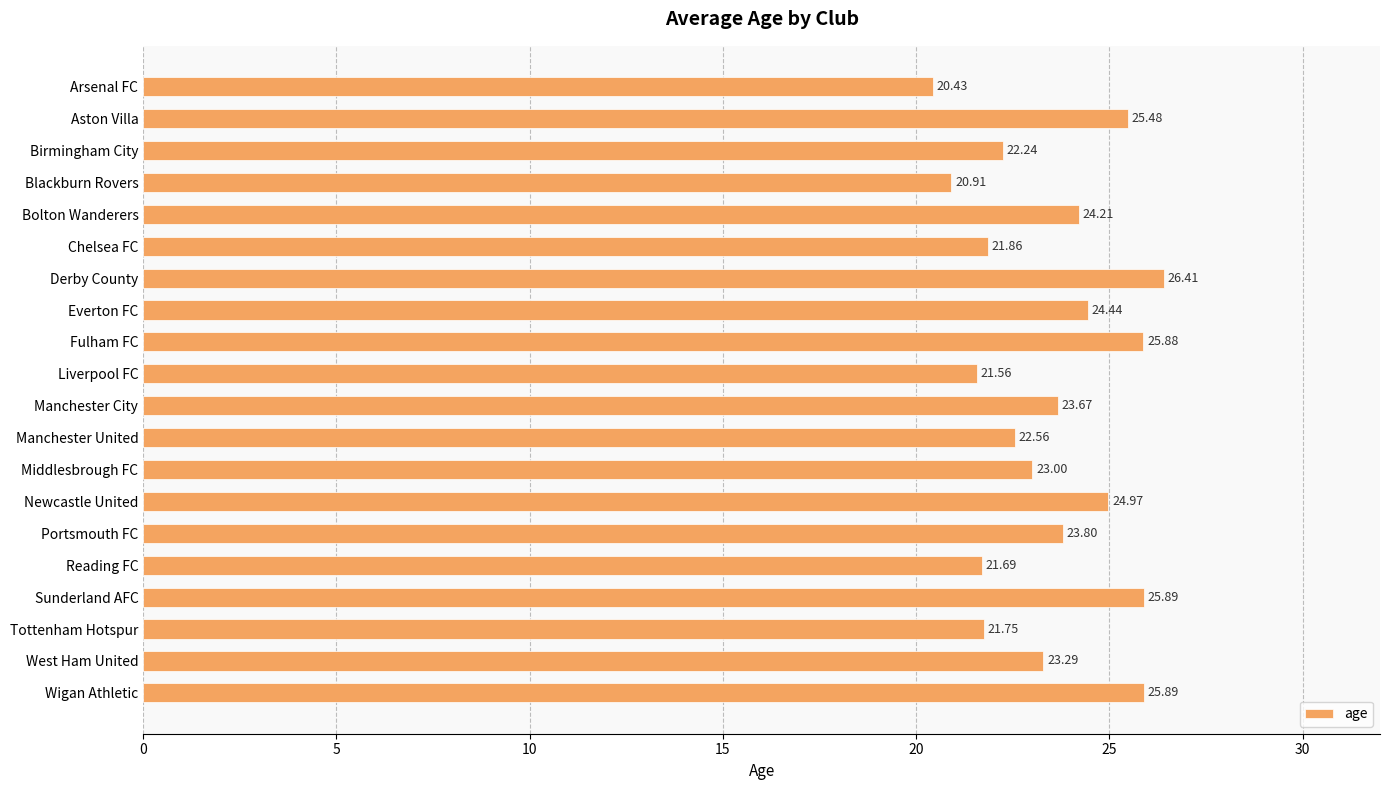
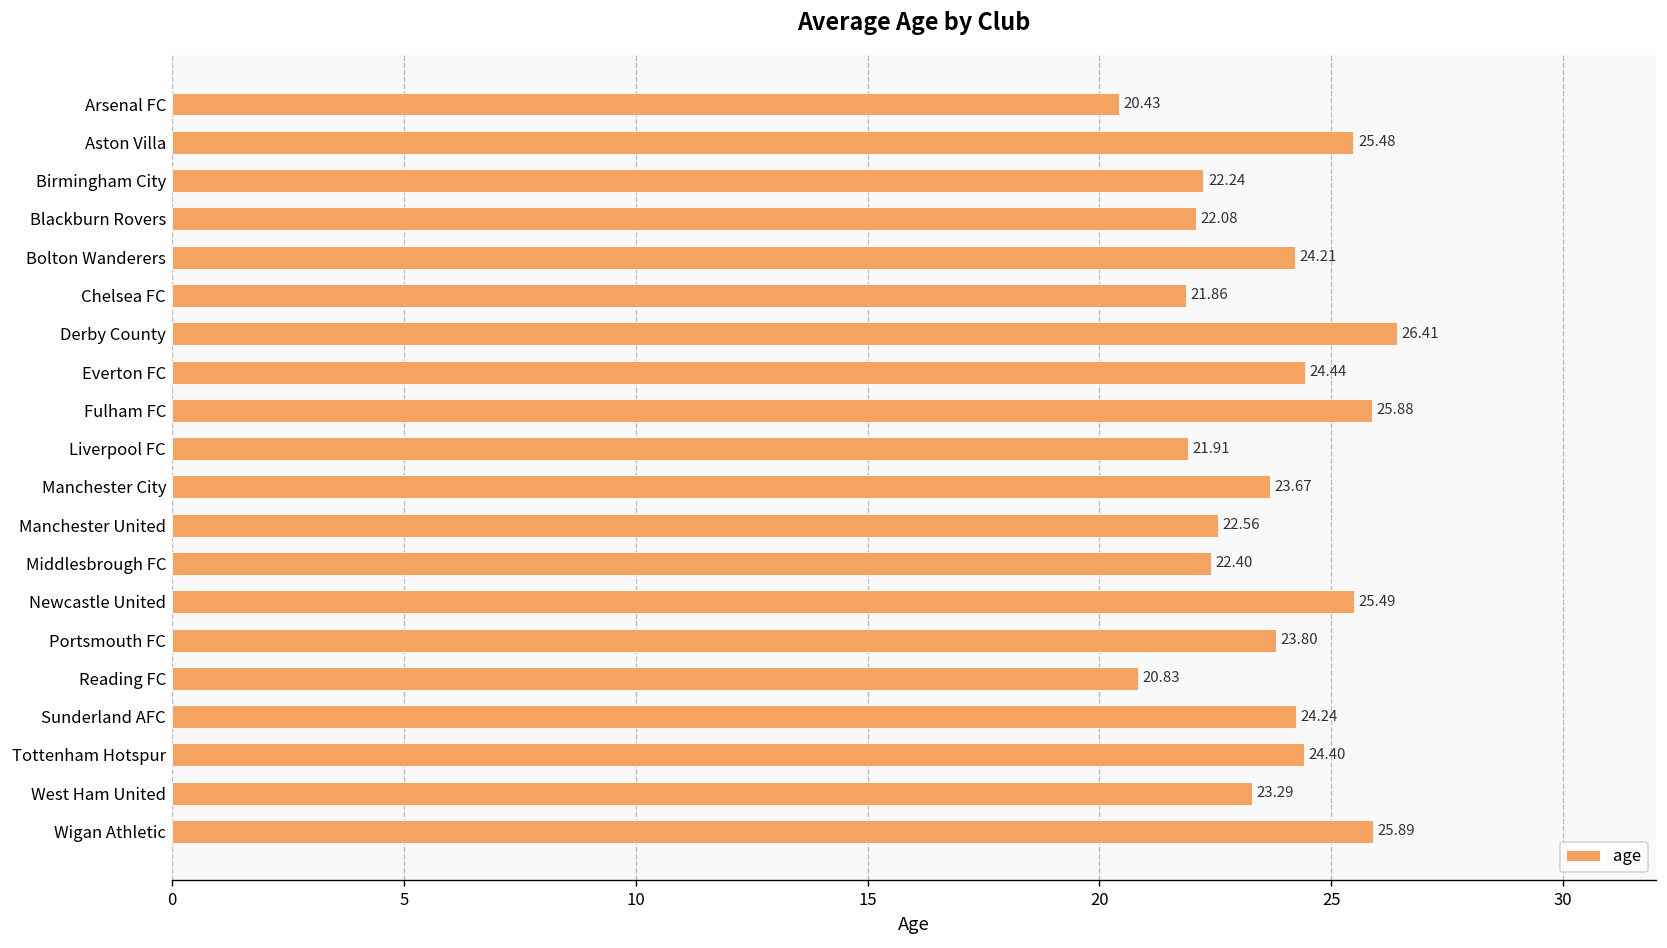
Blackburn Rovers: 20.91 -> 22.08
Liverpool FC: 21.56 -> 21.91
Middlesbrough FC: 23.00 -> 22.40
Newcastle United: 24.97 -> 25.49
Reading FC: 21.69 -> 20.83
Sunderland AFC: 25.89 -> 24.24
Tottenham Hotspur: 21.75 -> 24.40
